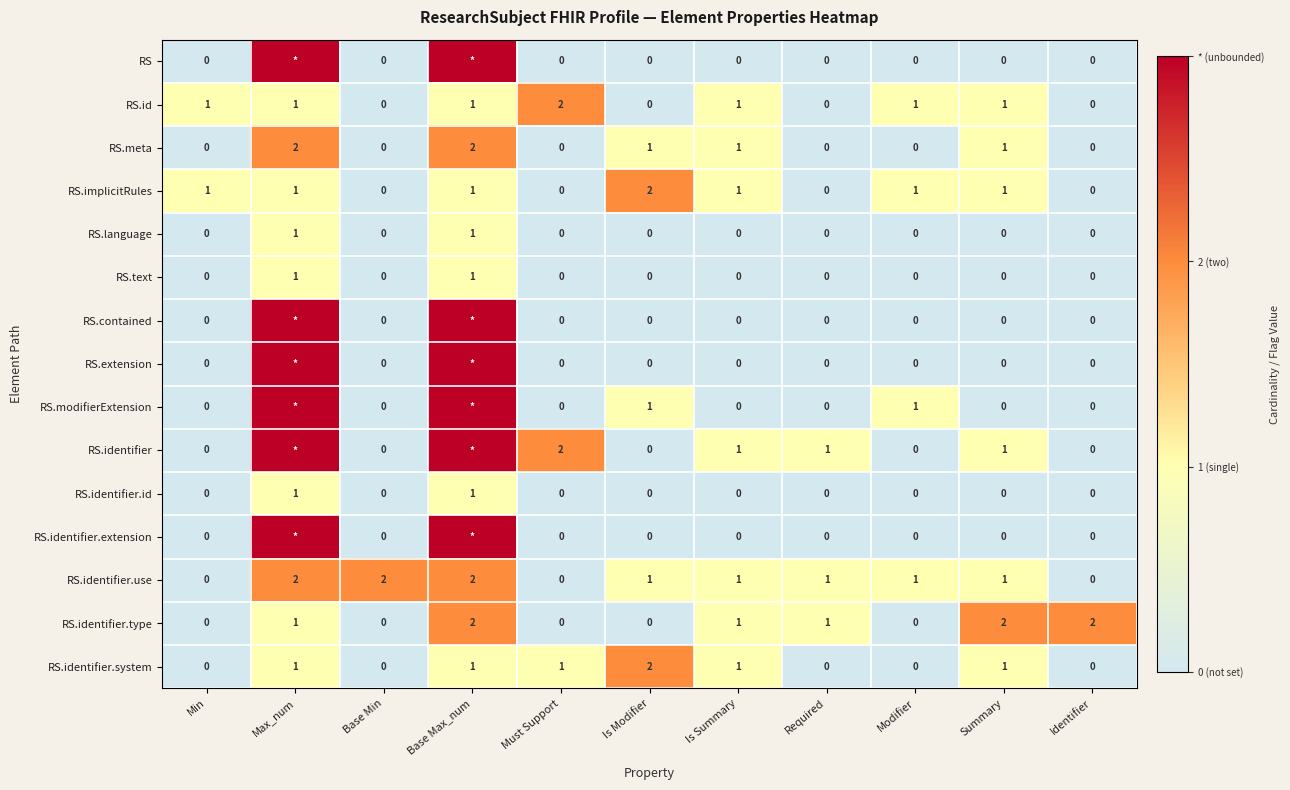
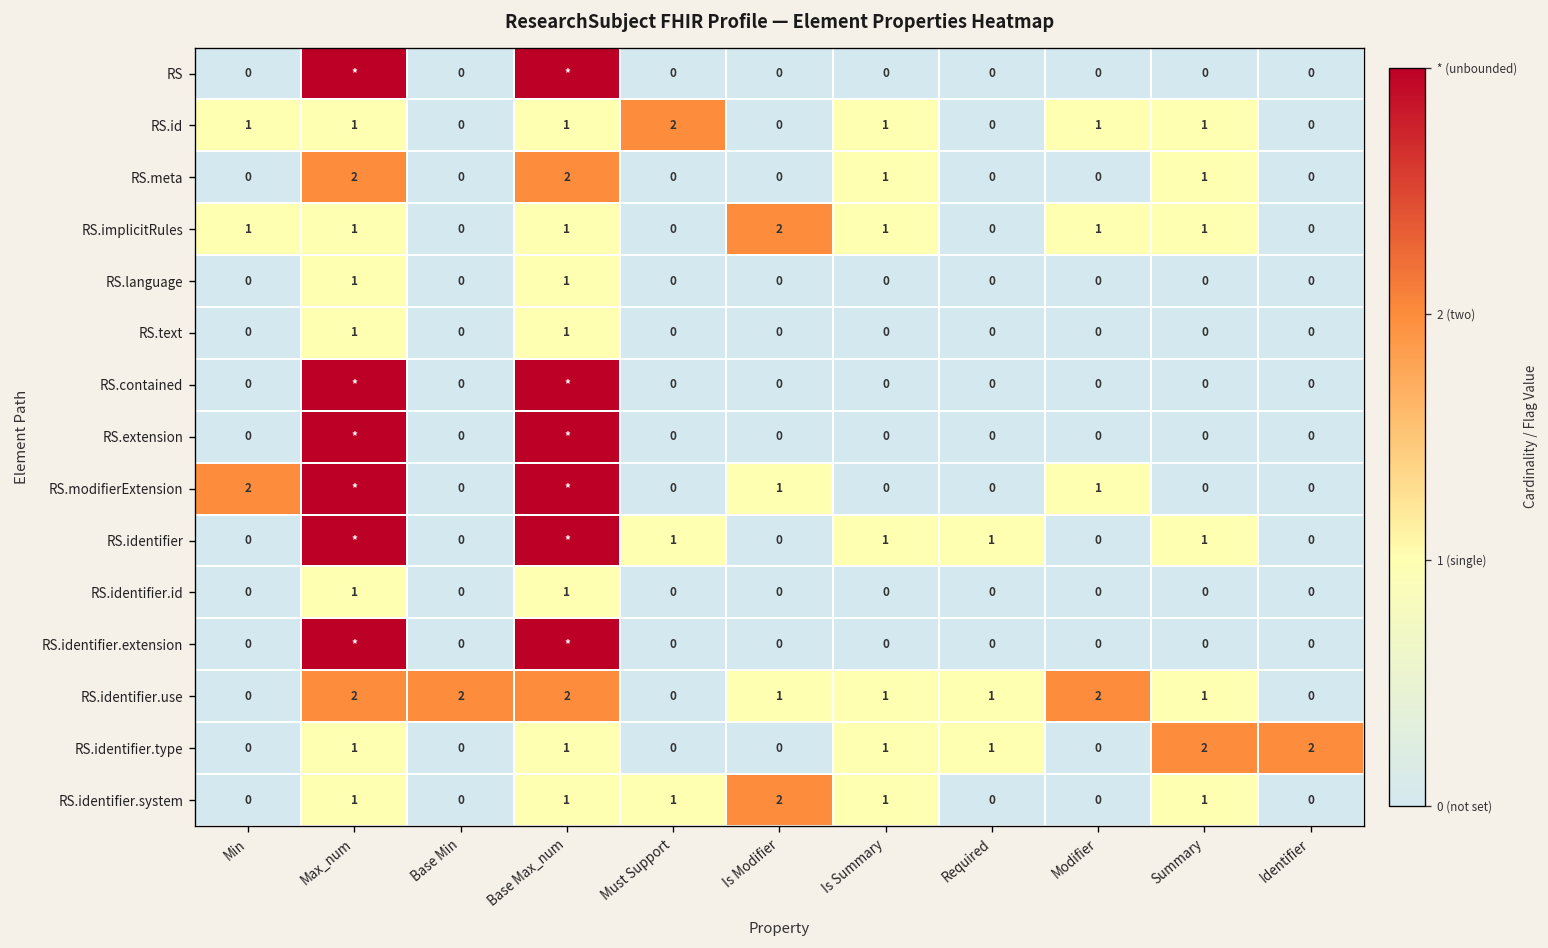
RS.meta, Is Modifier: 1 -> 0
RS.modifierExtension, Min: 0 -> 2
RS.identifier, Must Support: 2 -> 1
RS.identifier.use, Modifier: 1 -> 2
RS.identifier.type, Base Max_num: 2 -> 1
